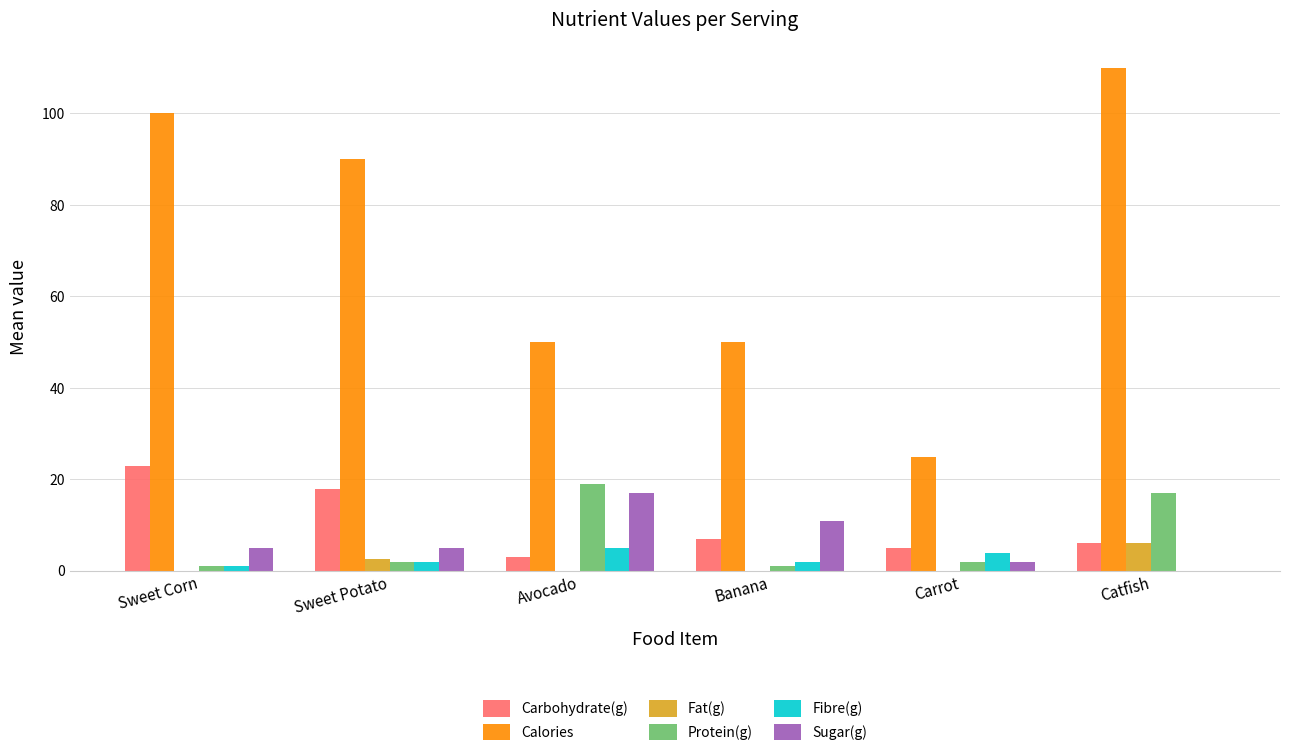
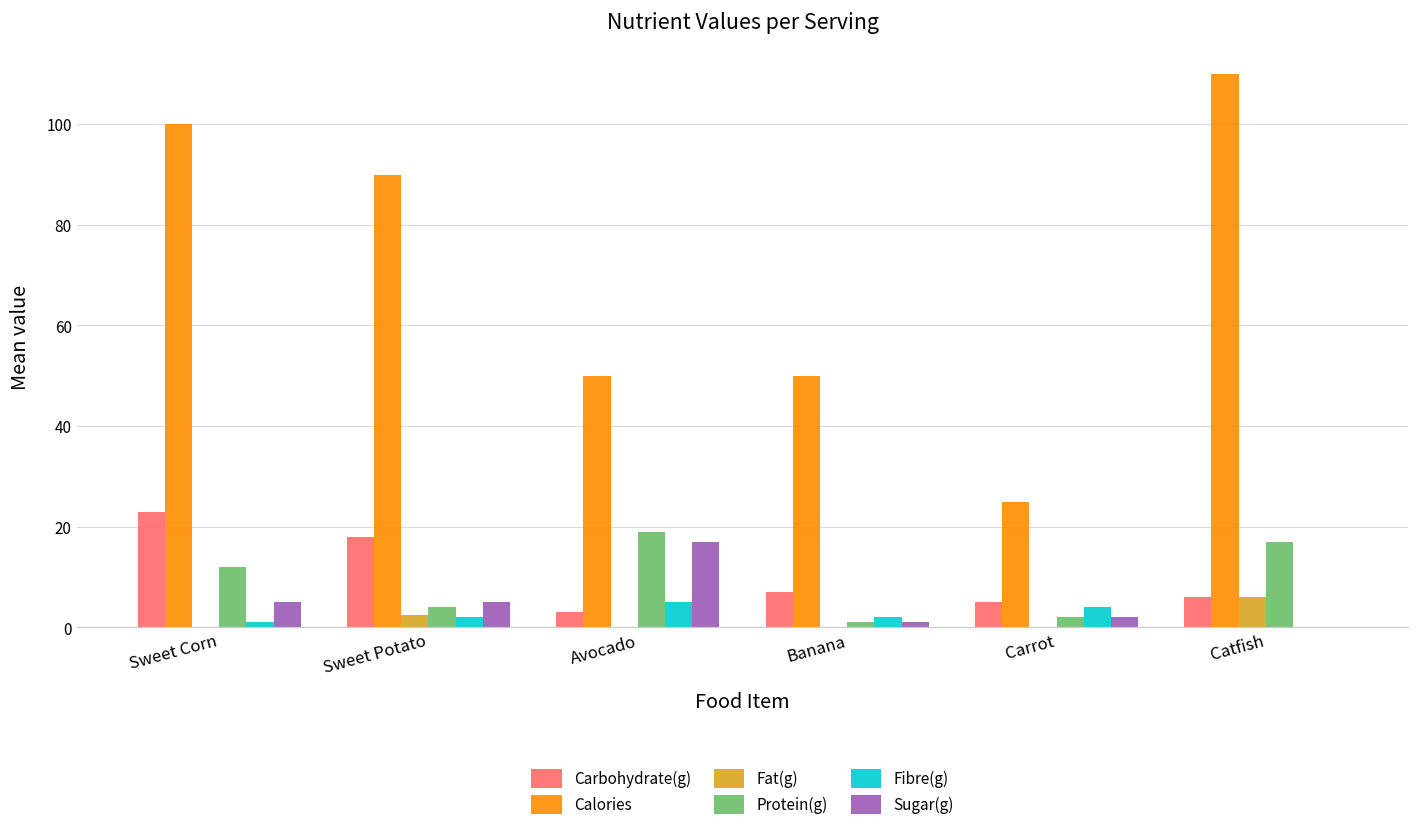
Protein(g), Sweet Corn: 1 -> 12
Protein(g), Sweet Potato: 2 -> 4
Sugar(g), Banana: 11 -> 1
